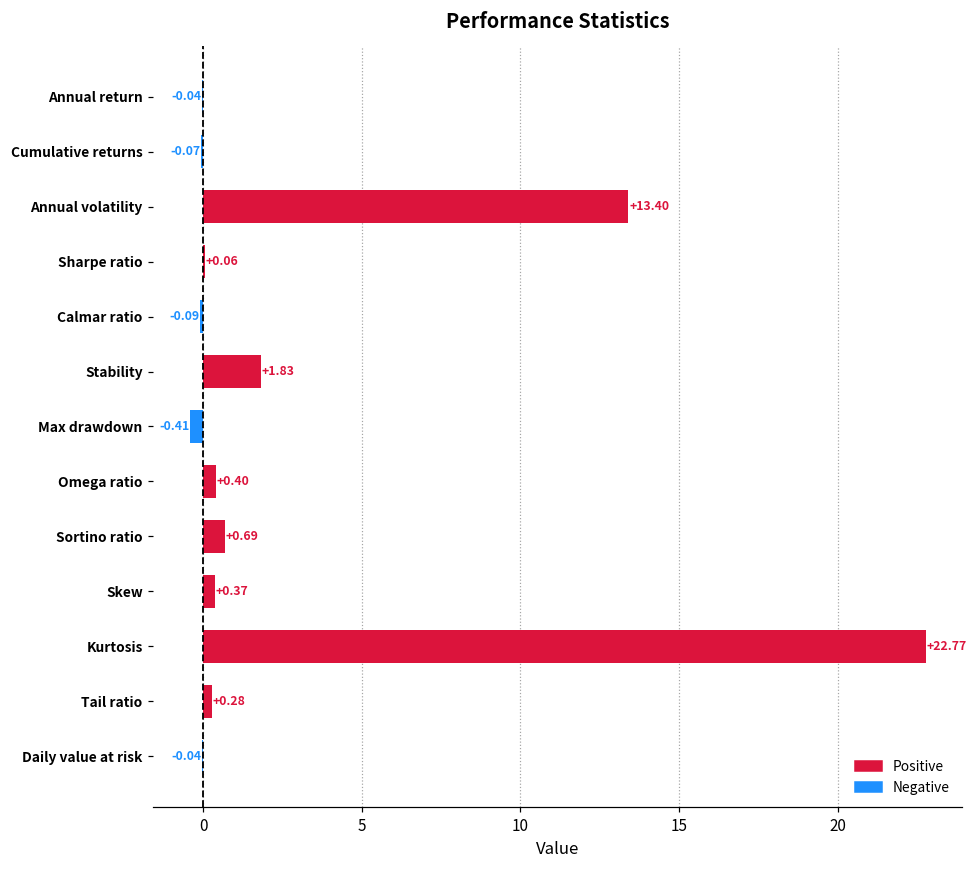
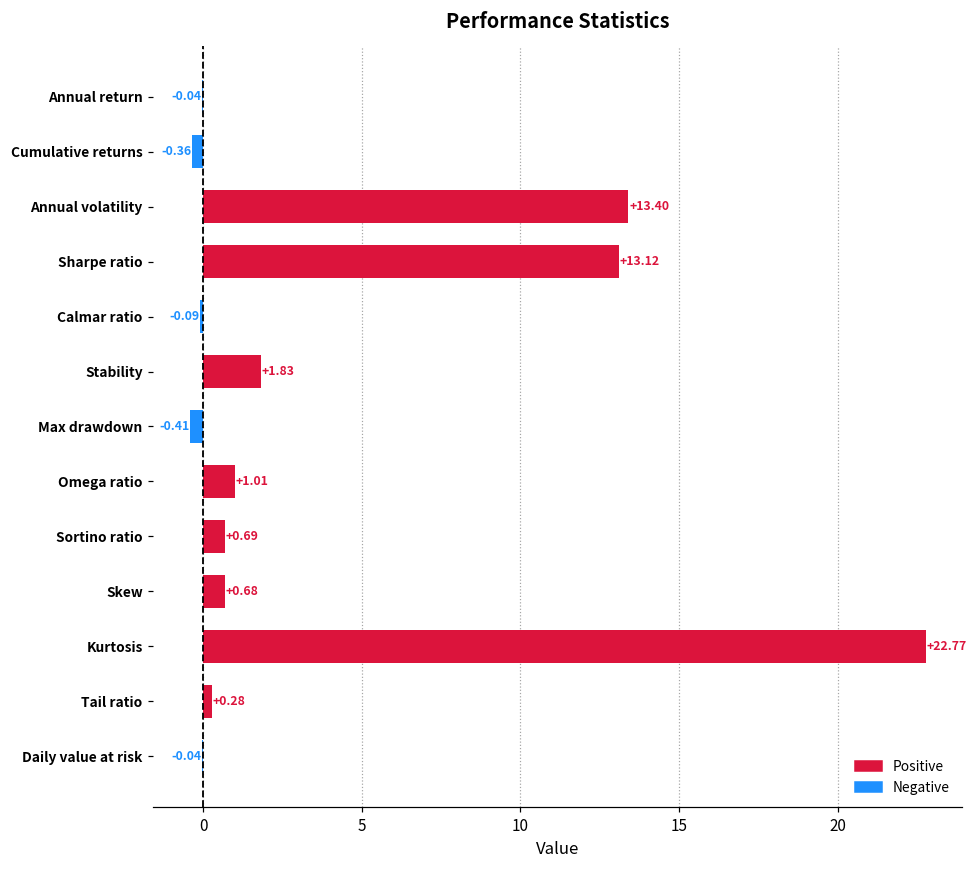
Cumulative returns: -0.07 -> -0.36
Sharpe ratio: +0.06 -> +13.12
Omega ratio: +0.40 -> +1.01
Skew: +0.37 -> +0.68
